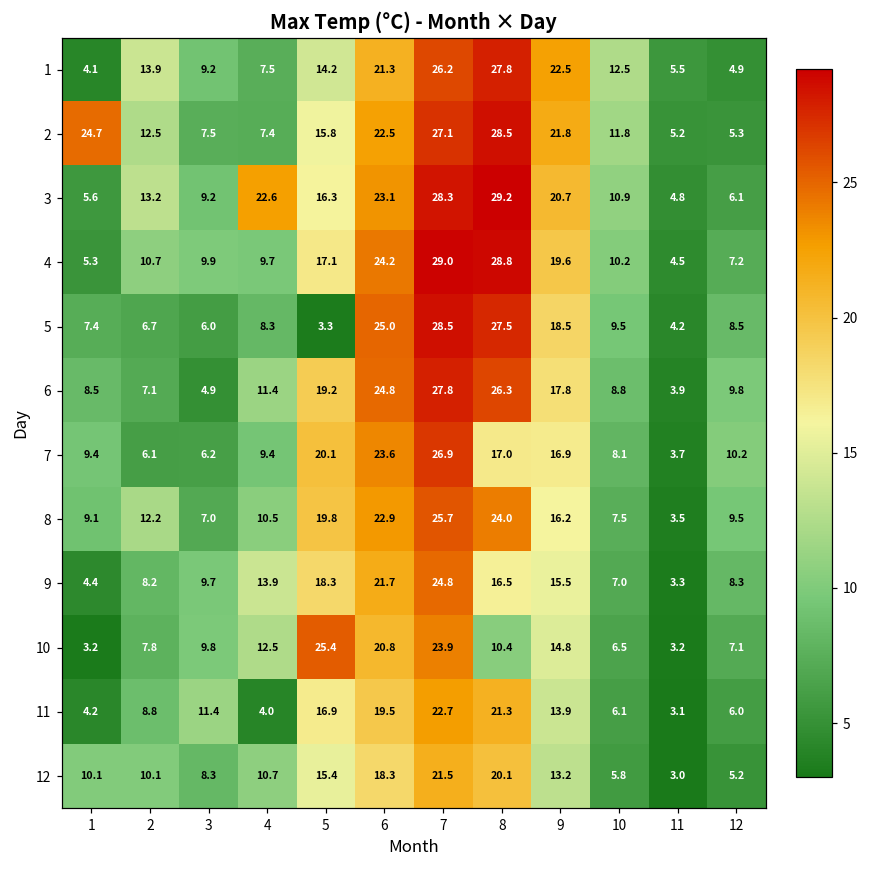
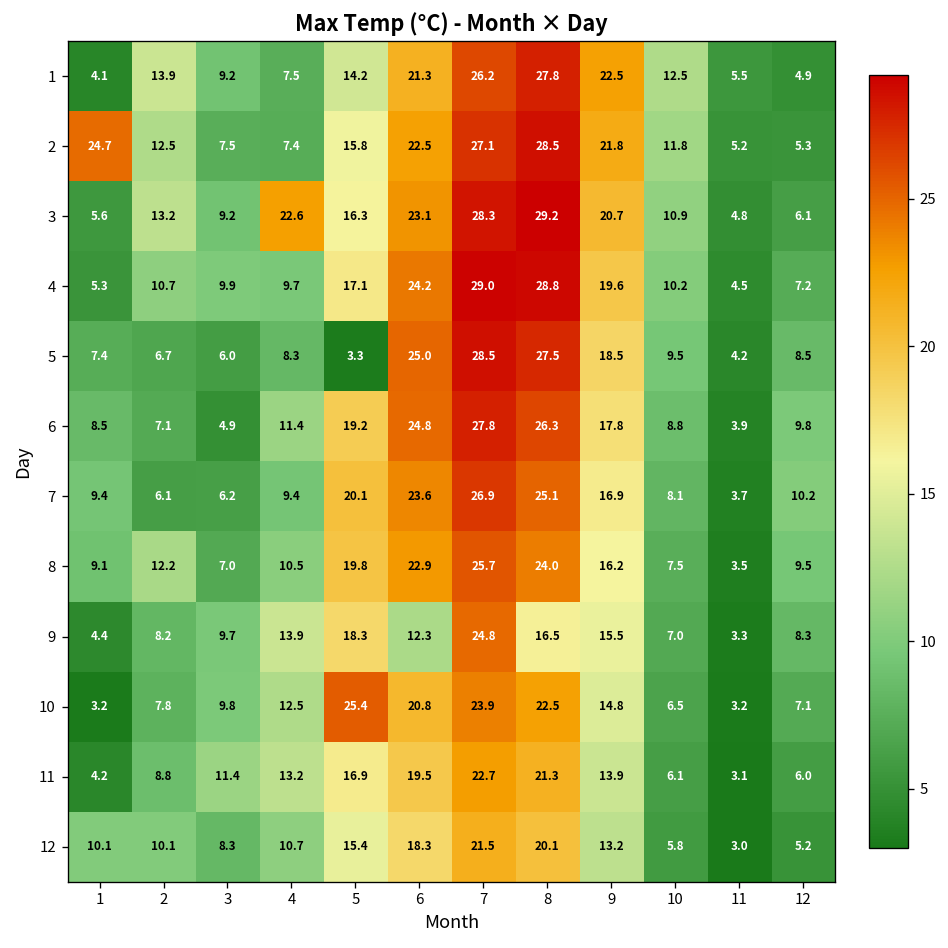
7, 8: 17.0 -> 25.1
9, 6: 21.7 -> 12.3
10, 8: 10.4 -> 22.5
11, 4: 4.0 -> 13.2
